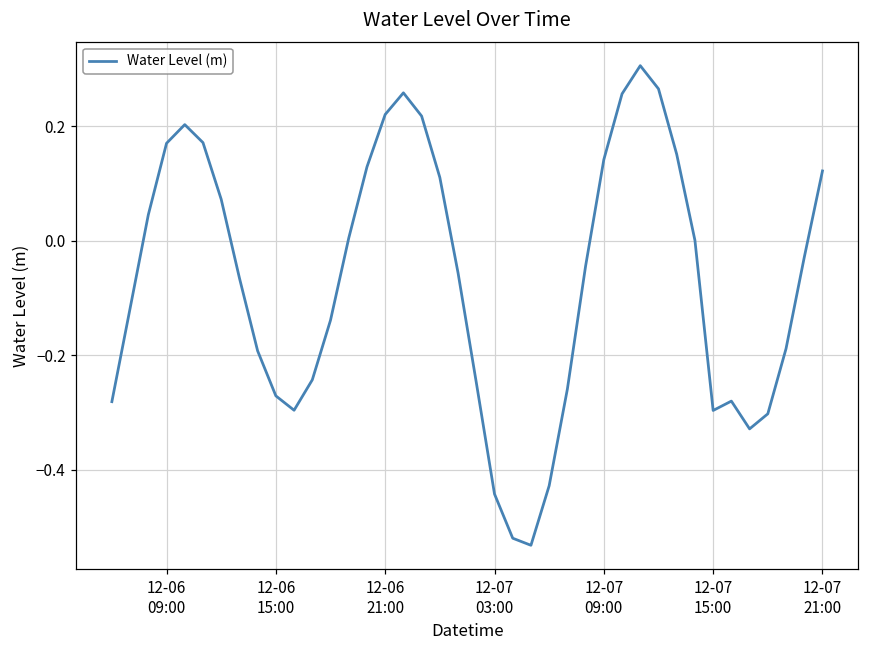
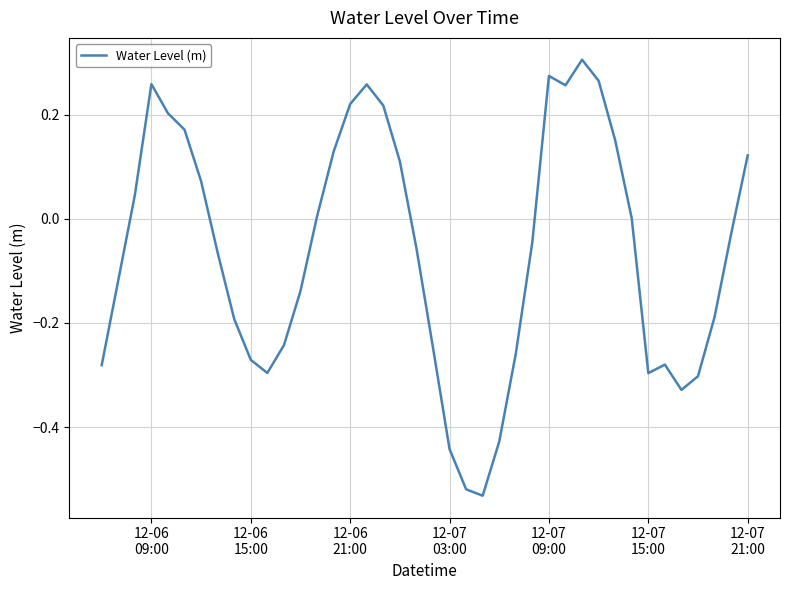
12-06 09:00: 0.17 -> 0.26
12-07 09:00: 0.14 -> 0.27
